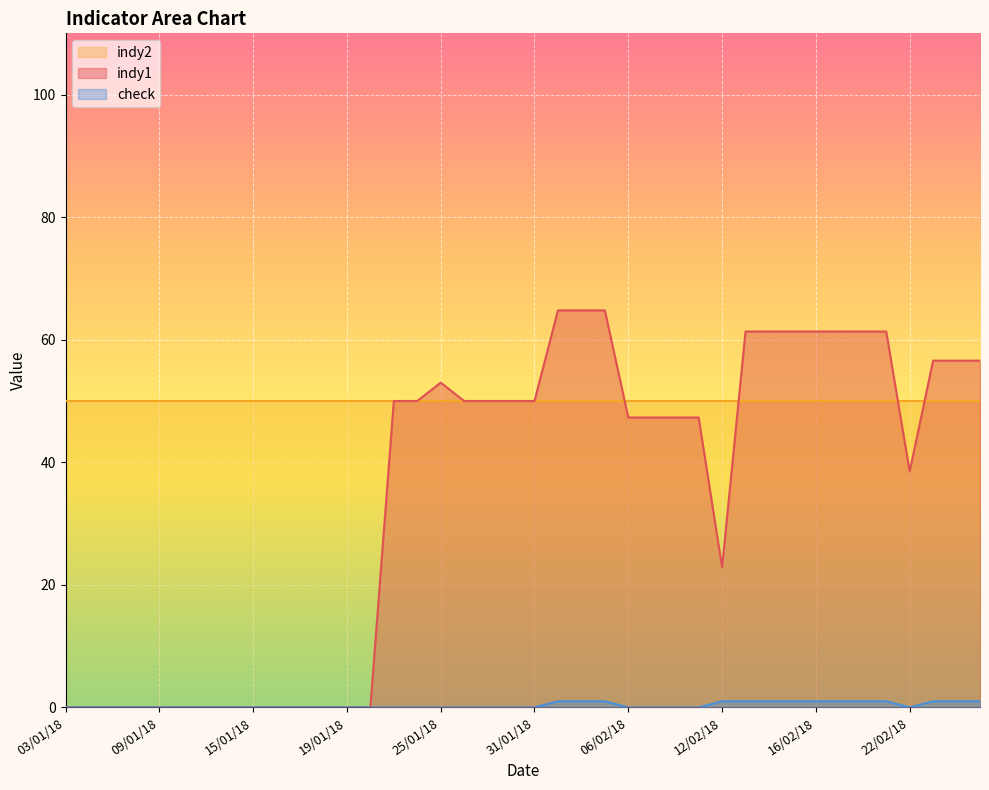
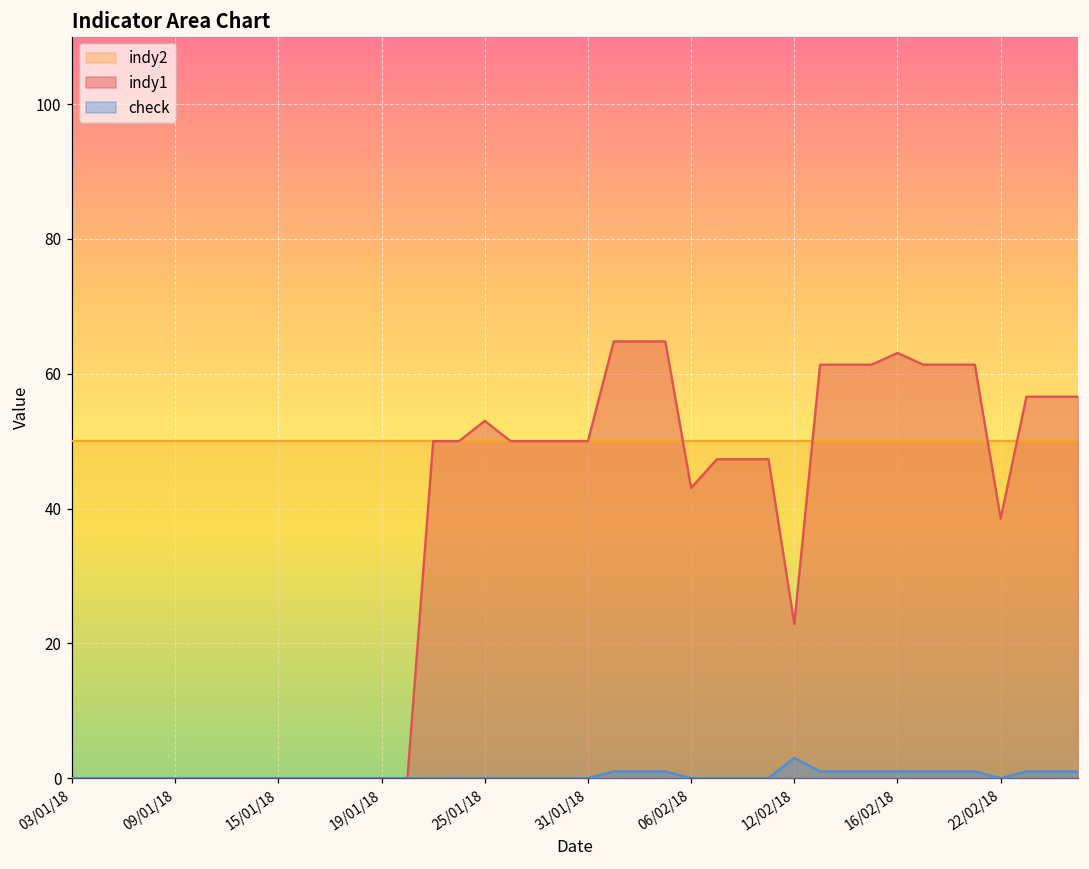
indy1, 06/02/18: 47 -> 43
check, 12/02/18: 1 -> 3
indy1, 16/02/18: 61 -> 63
